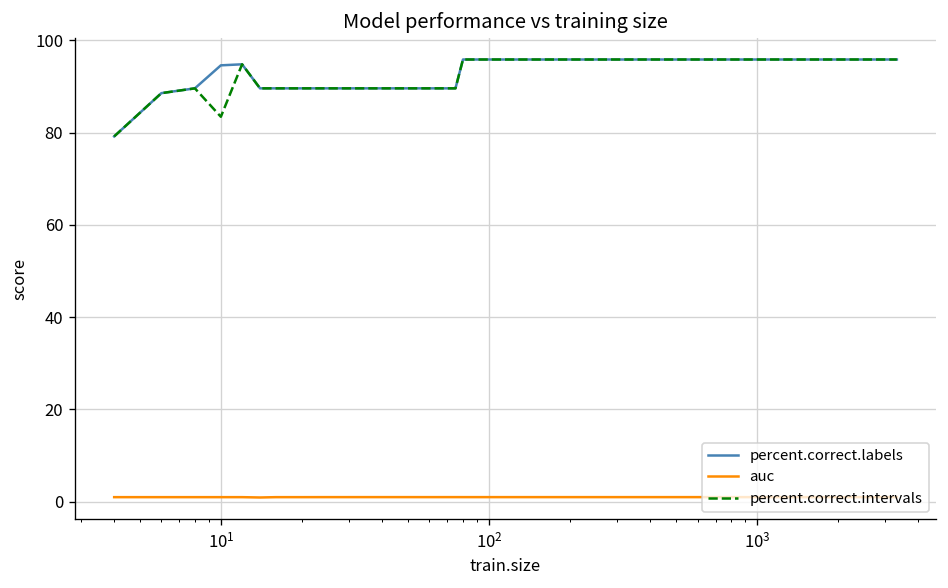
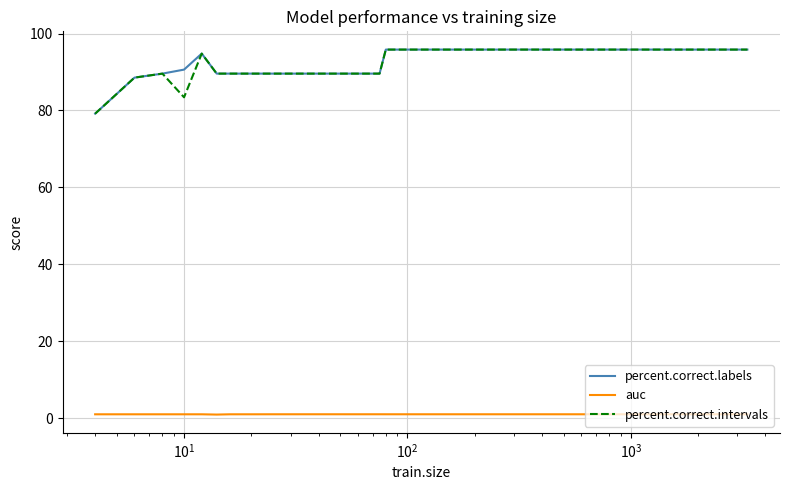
percent.correct.labels, 10^1: 95 -> 91
